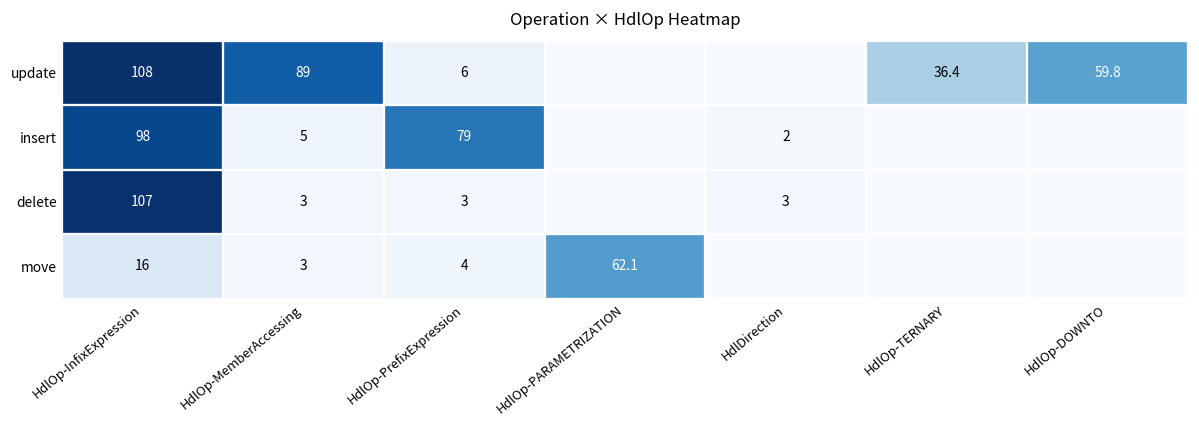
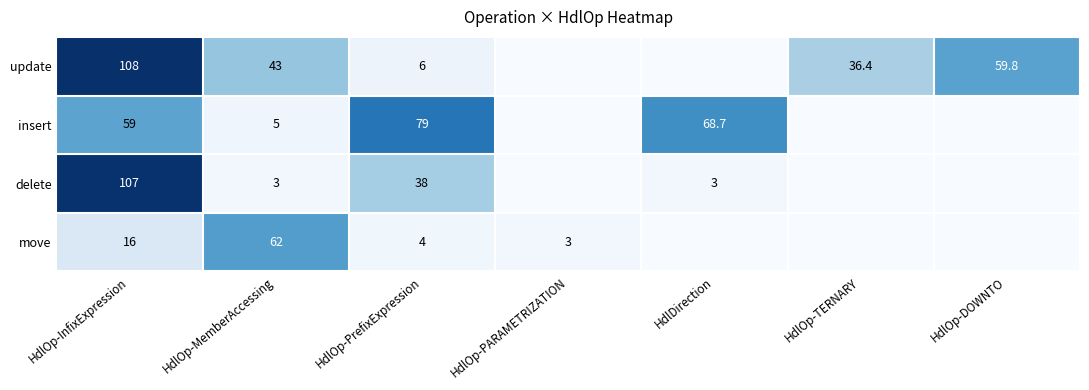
update, HdlOp-MemberAccessing: 89 -> 43
insert, HdlOp-InfixExpression: 98 -> 59
insert, HdlDirection: 2 -> 68.7
delete, HdlOp-PrefixExpression: 3 -> 38
move, HdlOp-MemberAccessing: 3 -> 62
move, HdlOp-PARAMETRIZATION: 62.1 -> 3
